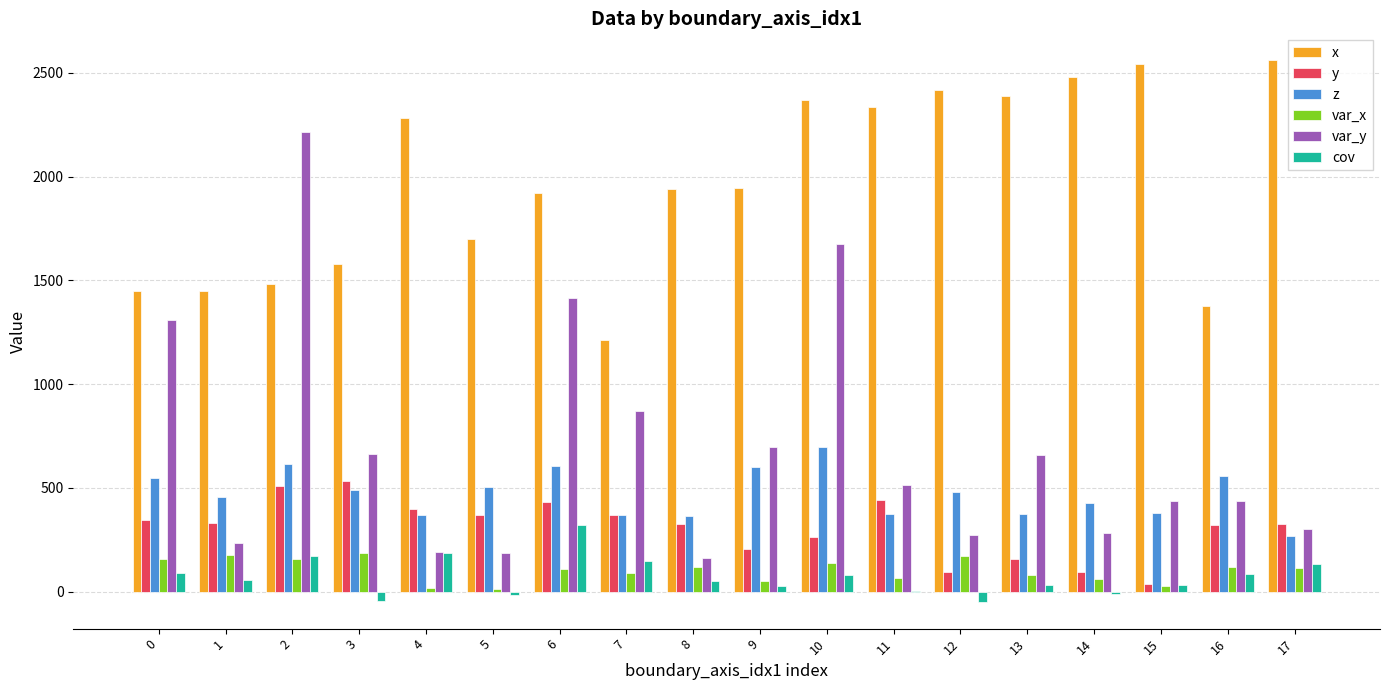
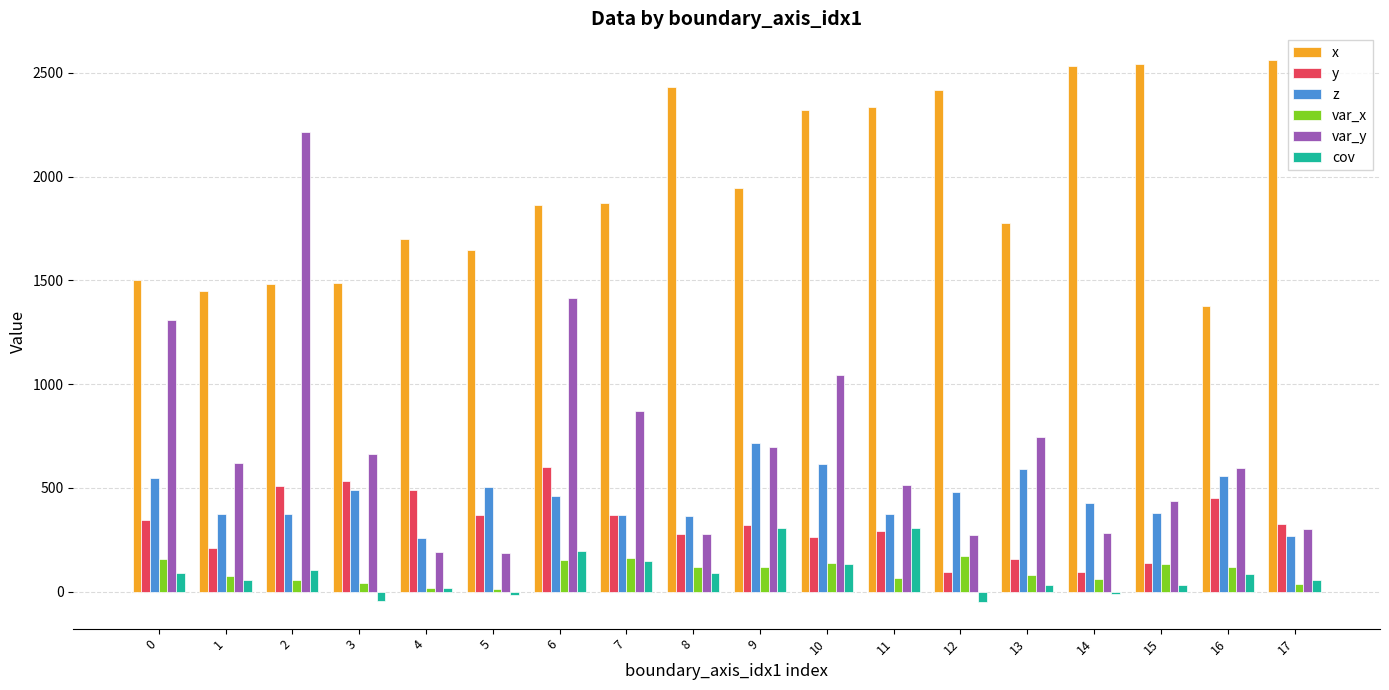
x, 0: 1450 -> 1500
y, 1: 330 -> 210
z, 1: 460 -> 370
var_x, 1: 170 -> 70
var_y, 1: 240 -> 620
z, 2: 620 -> 370
var_x, 2: 160 -> 60
cov, 2: 170 -> 100
x, 3: 1580 -> 1490
var_x, 3: 190 -> 40
x, 4: 2280 -> 1700
y, 4: 400 -> 490
z, 4: 370 -> 260
cov, 4: 190 -> 20
x, 5: 1700 -> 1650
x, 6: 1920 -> 1860
y, 6: 430 -> 600
z, 6: 610 -> 460
var_x, 6: 110 -> 150
cov, 6: 320 -> 200
x, 7: 1210 -> 1870
var_x, 7: 90 -> 160
x, 8: 1940 -> 2430
y, 8: 320 -> 280
var_y, 8: 160 -> 280
cov, 8: 50 -> 90
y, 9: 210 -> 320
z, 9: 600 -> 710
var_x, 9: 50 -> 120
cov, 9: 30 -> 310
x, 10: 2370 -> 2320
z, 10: 700 -> 610
var_y, 10: 1670 -> 1040
cov, 10: 80 -> 140
y, 11: 440 -> 290
cov, 11: 0 -> 310
x, 13: 2390 -> 1770
z, 13: 370 -> 590
var_y, 13: 660 -> 750
x, 14: 2480 -> 2530
y, 15: 40 -> 140
var_x, 15: 30 -> 140
y, 16: 320 -> 450
var_y, 16: 430 -> 590
var_x, 17: 120 -> 40
cov, 17: 140 -> 60
